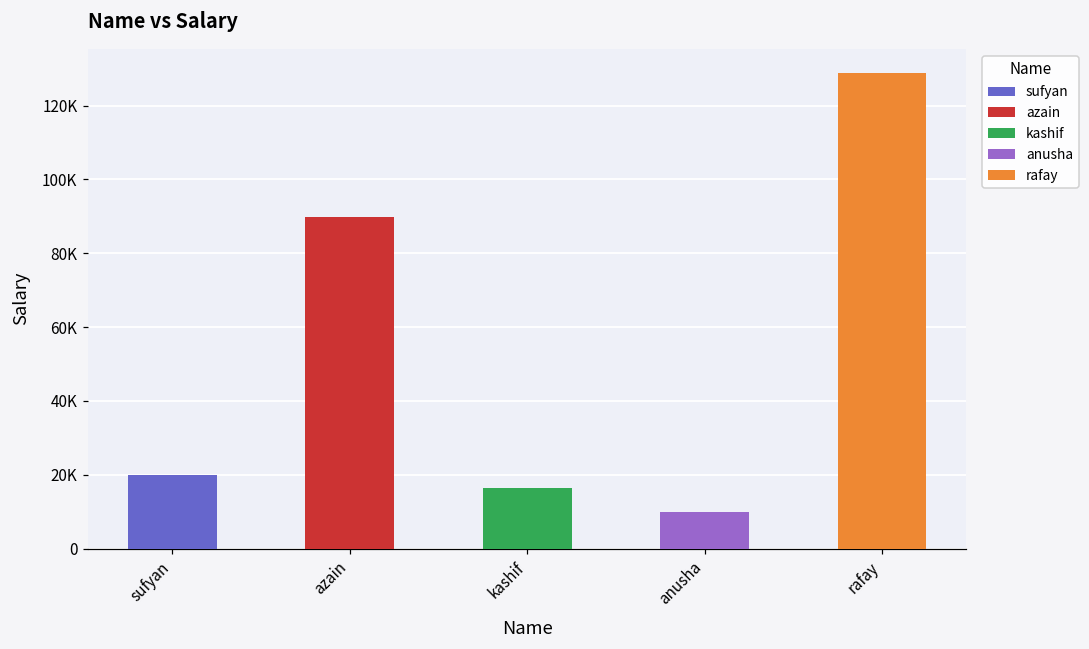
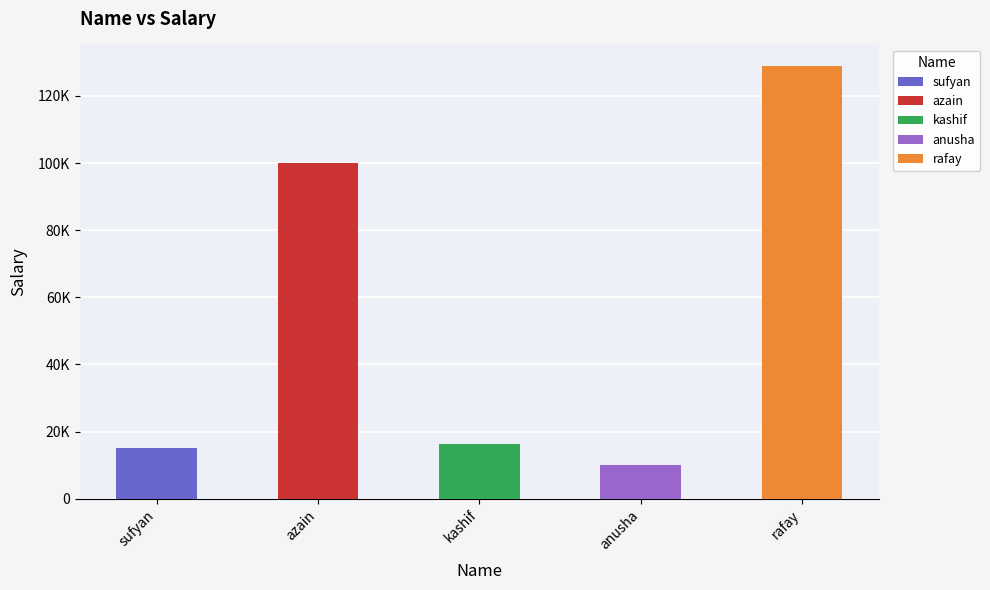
sufyan: 20000 -> 15000
azain: 90000 -> 100000
